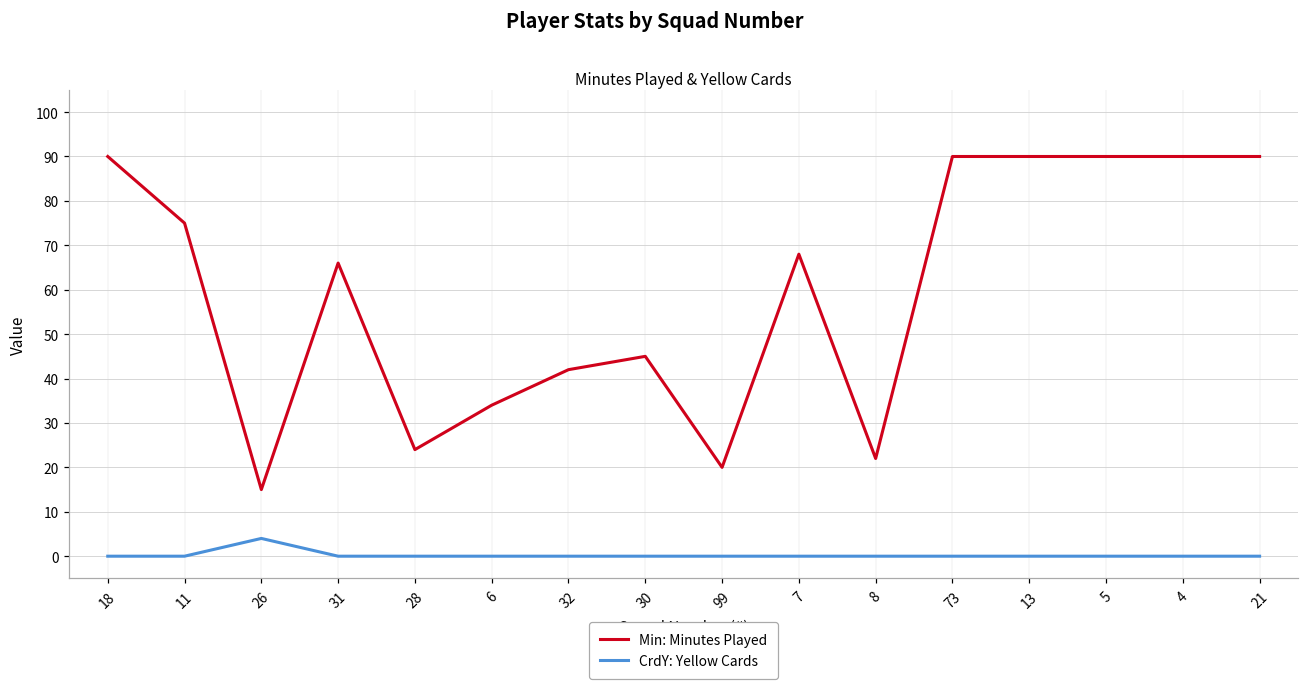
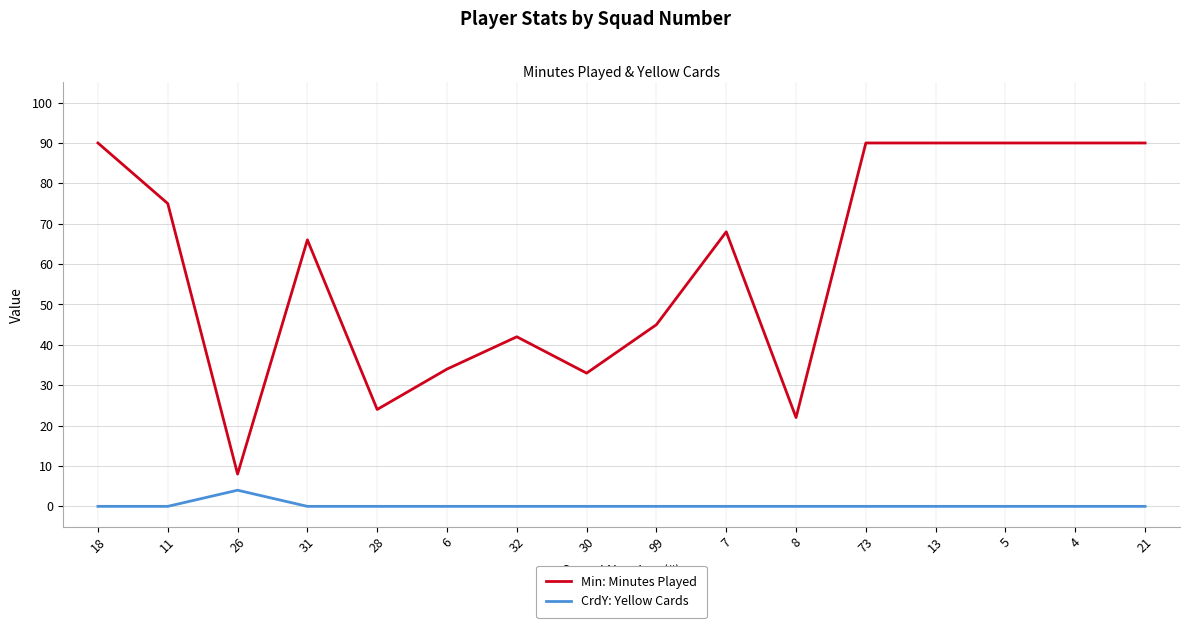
Min: Minutes Played, 26: 15 -> 8
Min: Minutes Played, 30: 45 -> 33
Min: Minutes Played, 99: 20 -> 45
